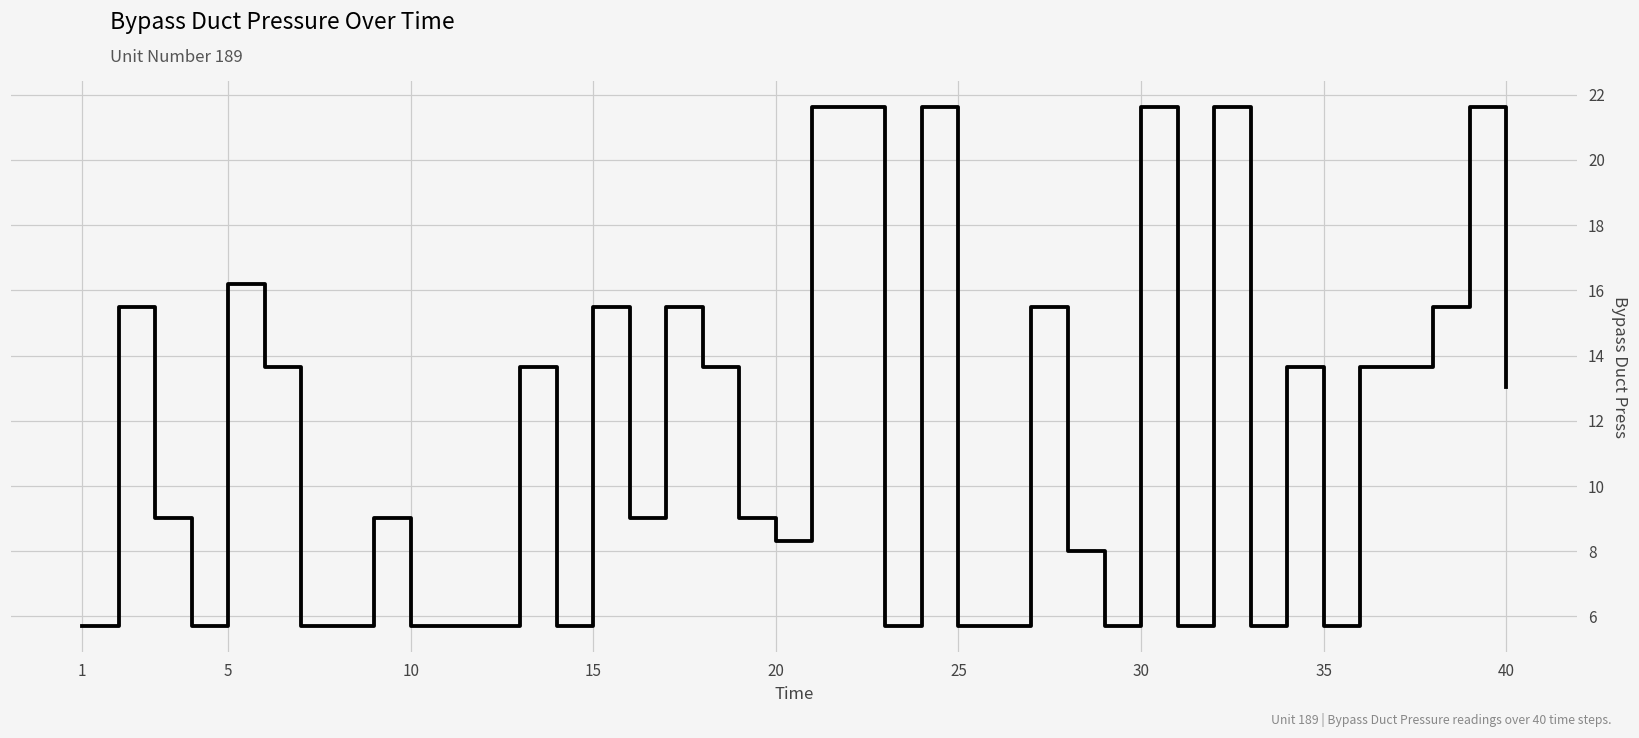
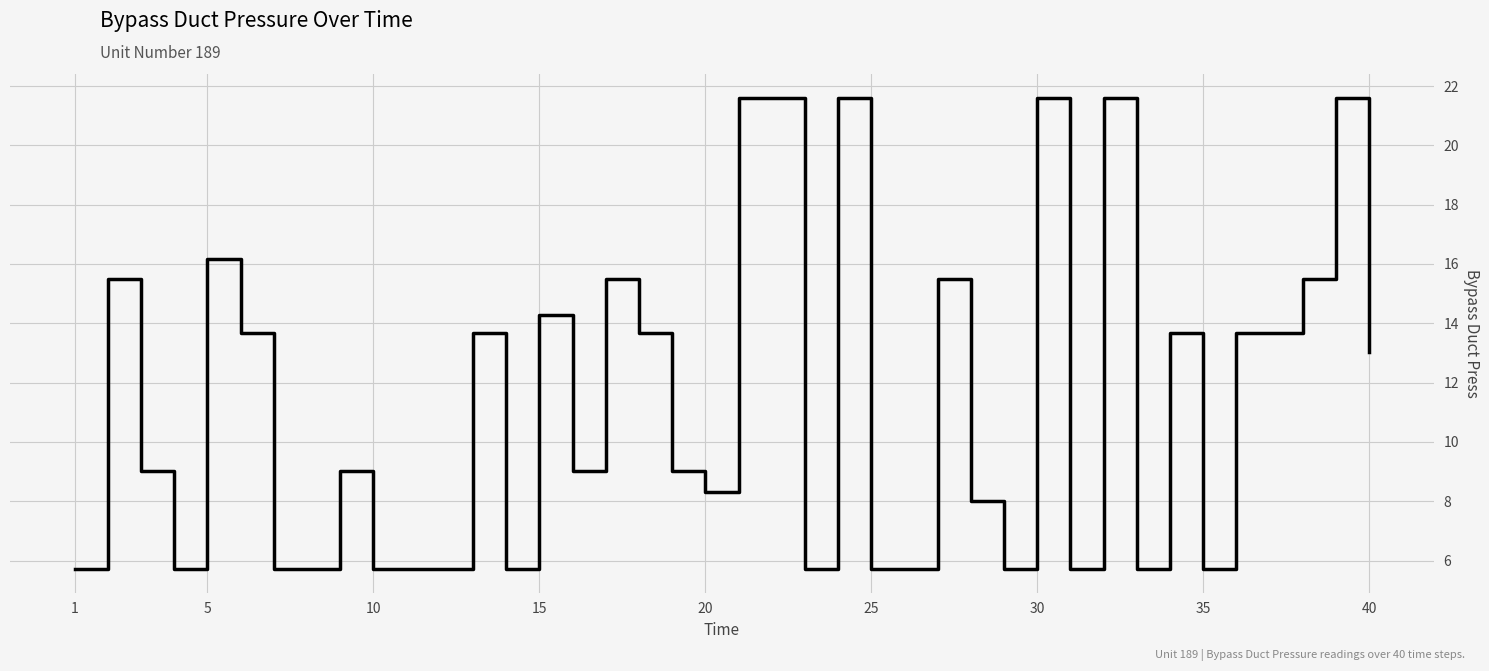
15: 15.5 -> 14.3
